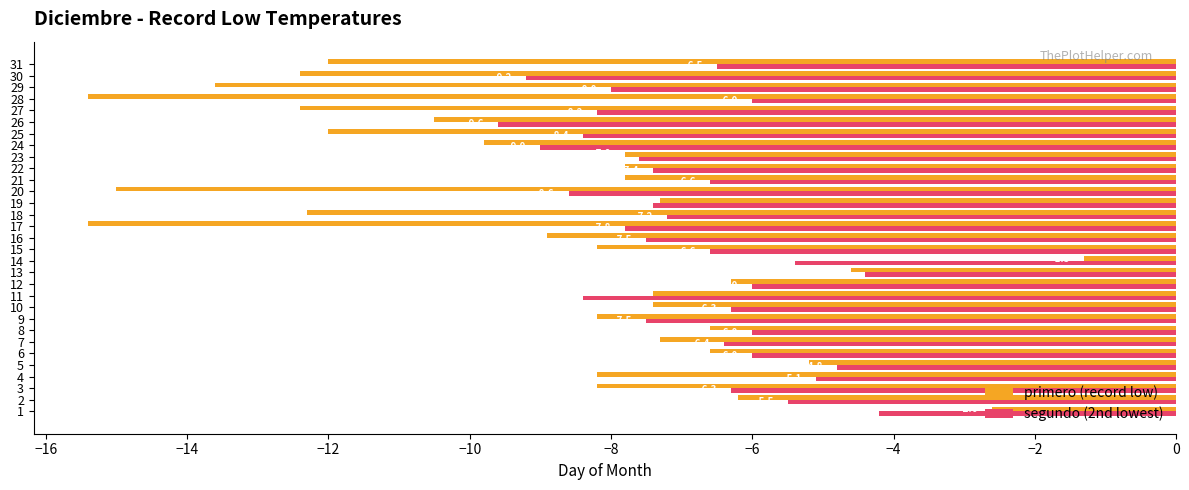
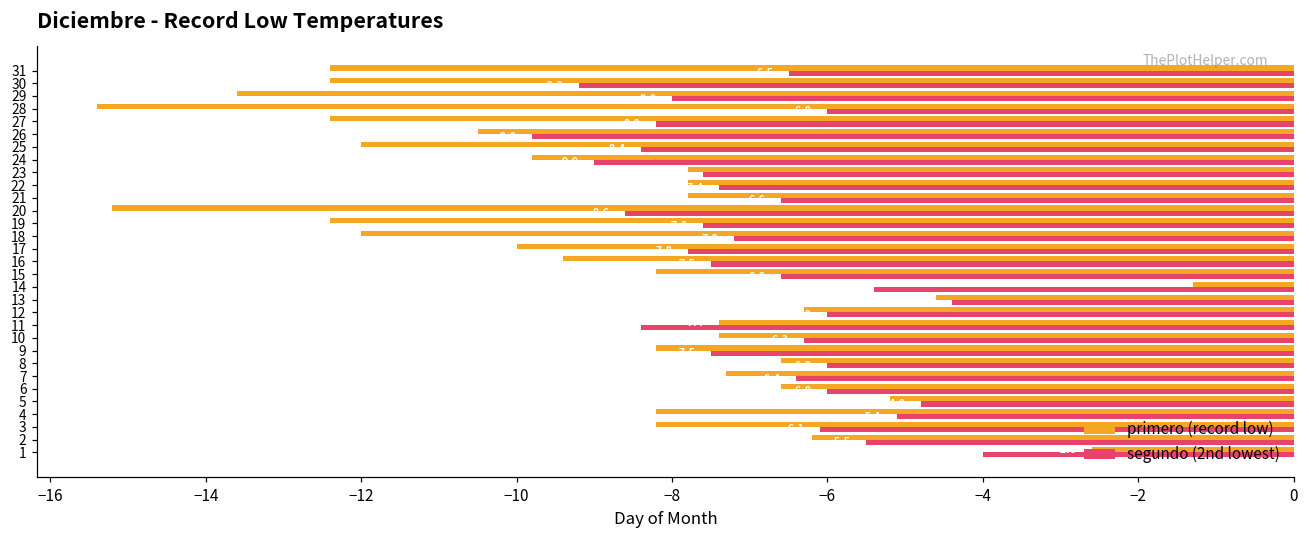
primero (record low), 31: -12.0 -> -12.4
segundo (2nd lowest), 26: -9.6 -> -9.8
primero (record low), 20: -15.0 -> -15.2
primero (record low), 19: -7.3 -> -12.4
segundo (2nd lowest), 19: -7.4 -> -7.6
primero (record low), 18: -12.3 -> -12.0
primero (record low), 17: -15.4 -> -10.0
primero (record low), 16: -8.9 -> -9.4
segundo (2nd lowest), 3: -6.3 -> -6.1
segundo (2nd lowest), 1: -4.2 -> -4.0
